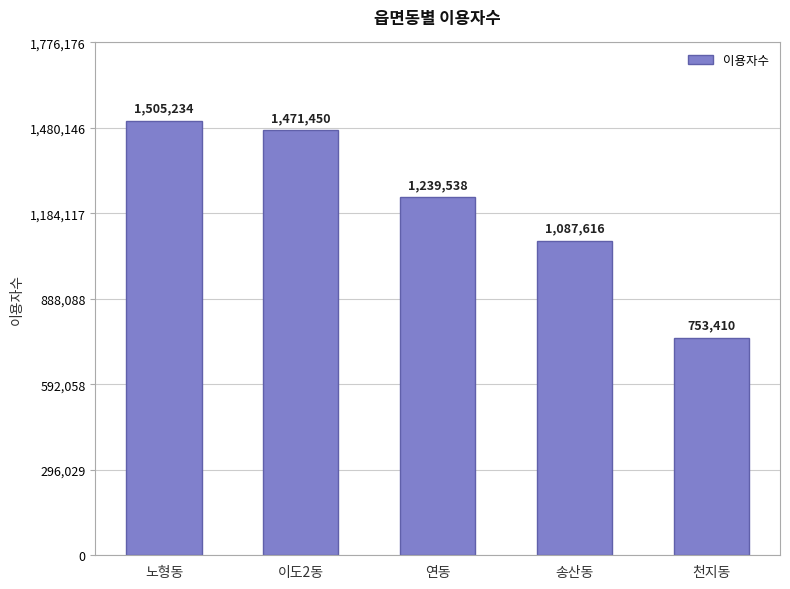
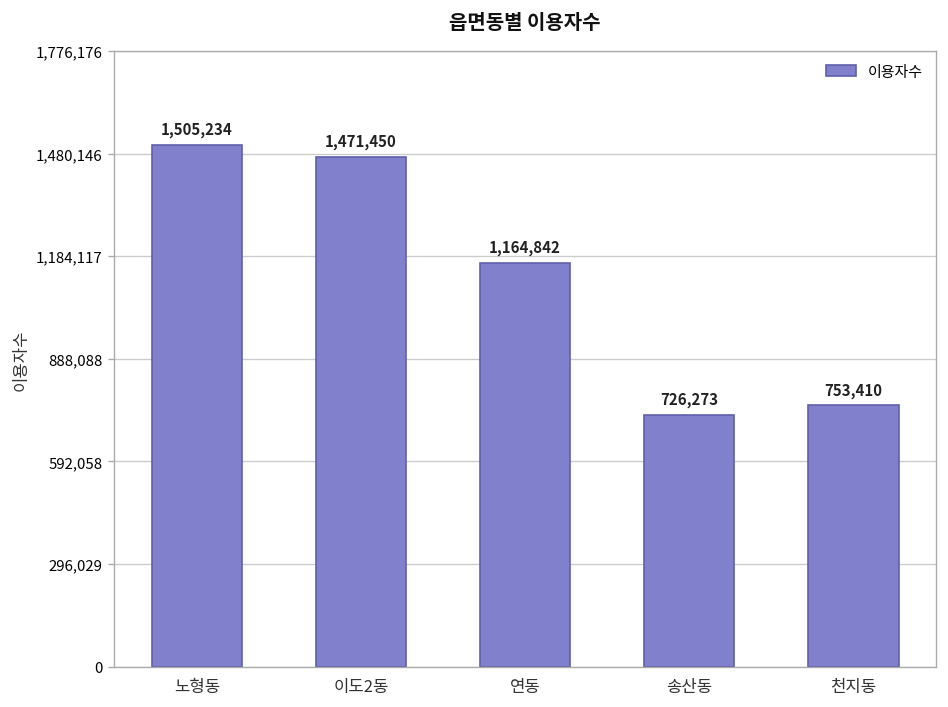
연동: 1,239,538 -> 1,164,842
송산동: 1,087,616 -> 726,273
